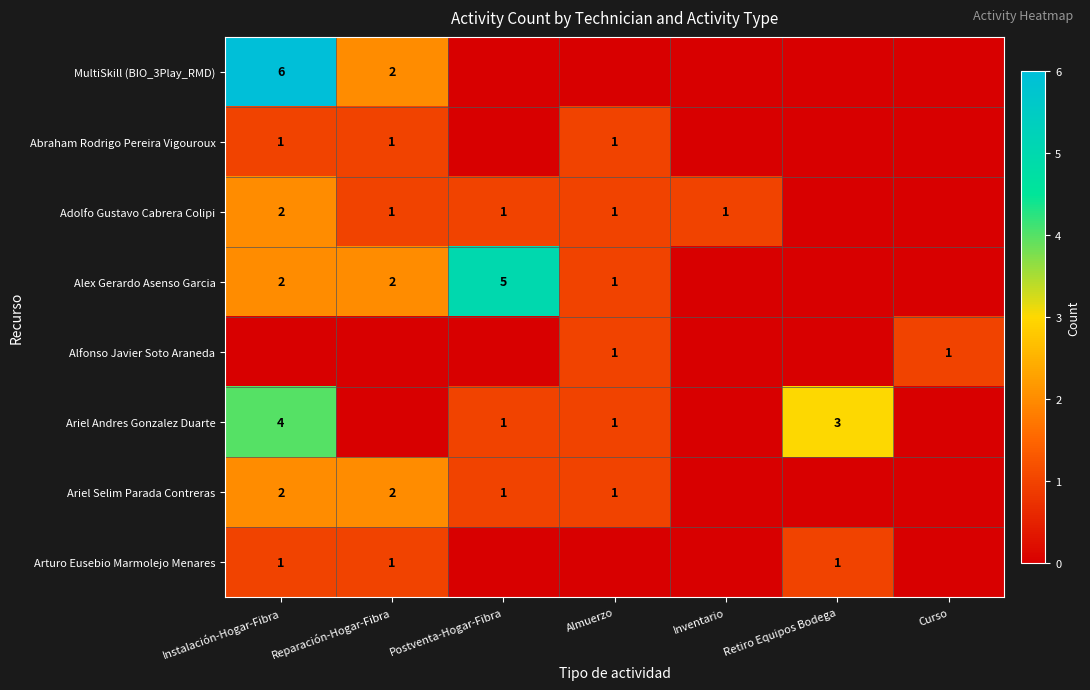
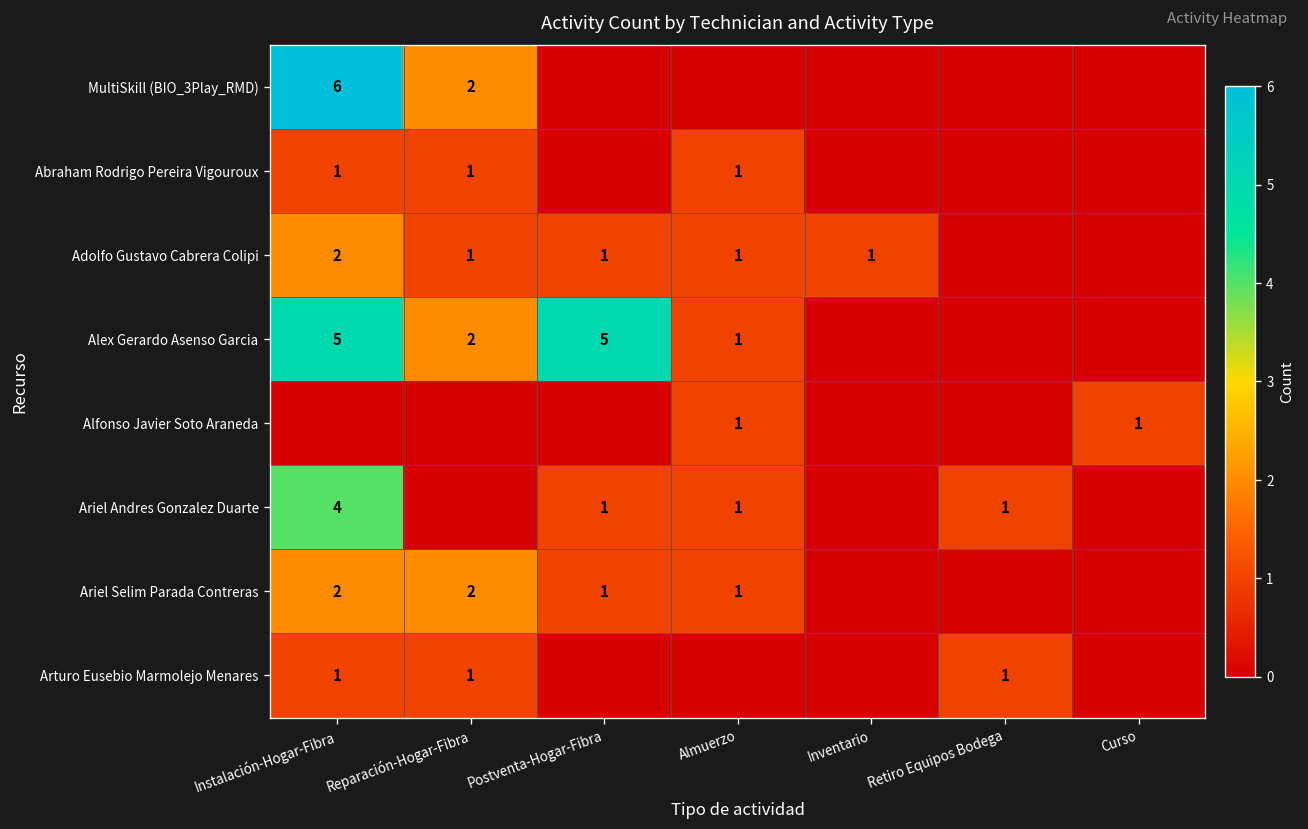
Alex Gerardo Asenso Garcia, Instalación-Hogar-Fibra: 2 -> 5
Ariel Andres Gonzalez Duarte, Retiro Equipos Bodega: 3 -> 1
